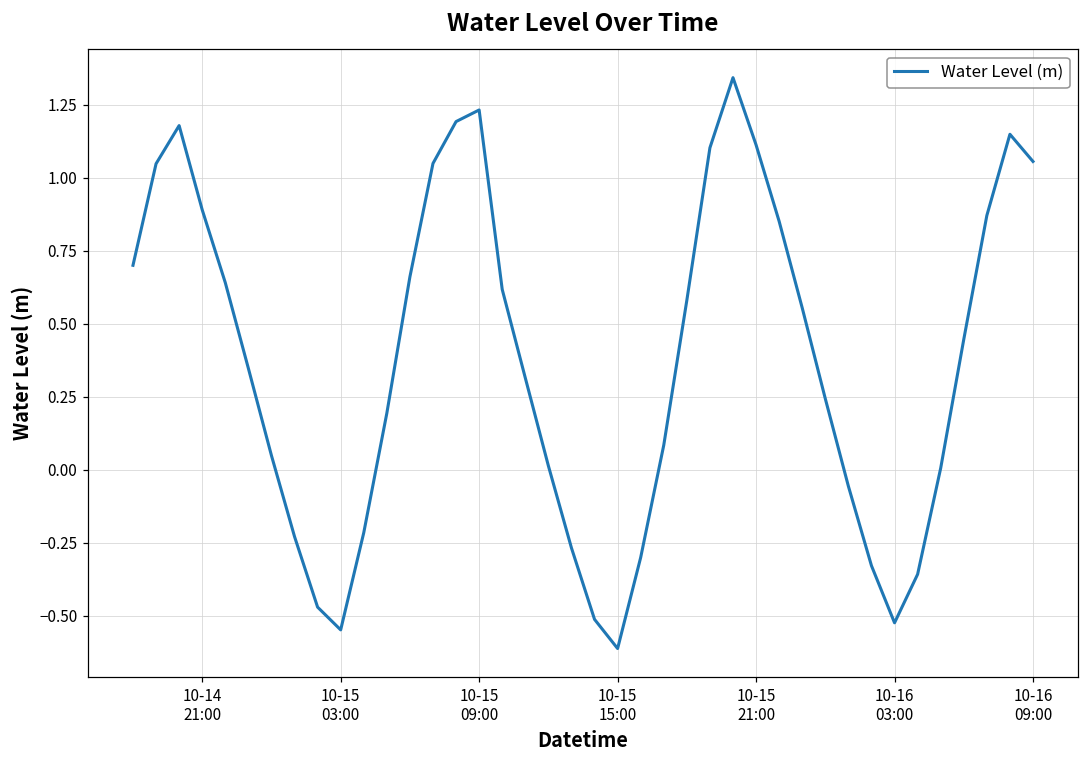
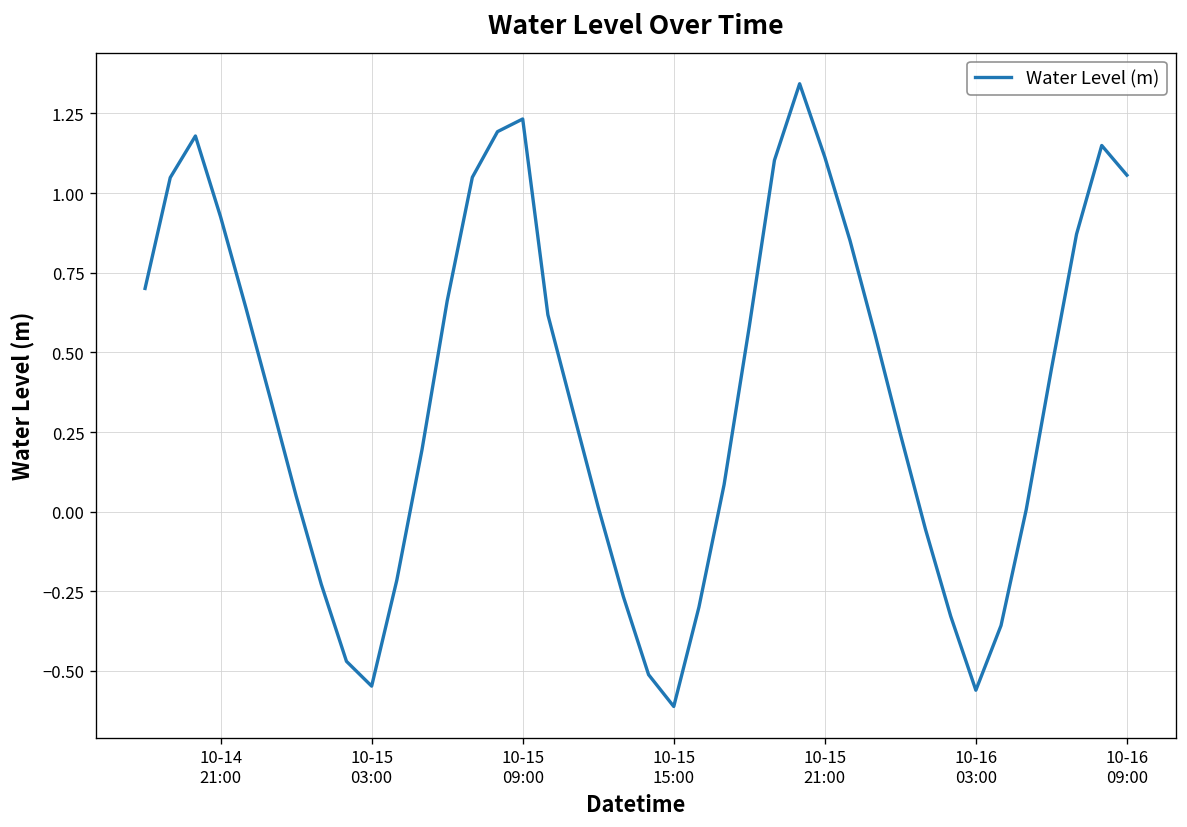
10-14 21:00: 0.89 -> 0.93
10-16 03:00: -0.52 -> -0.56
